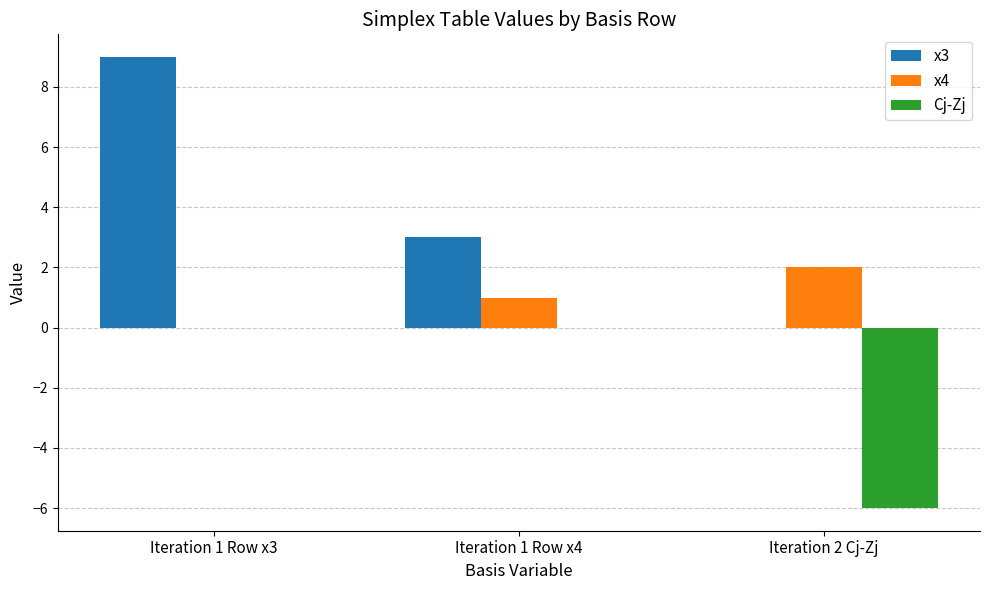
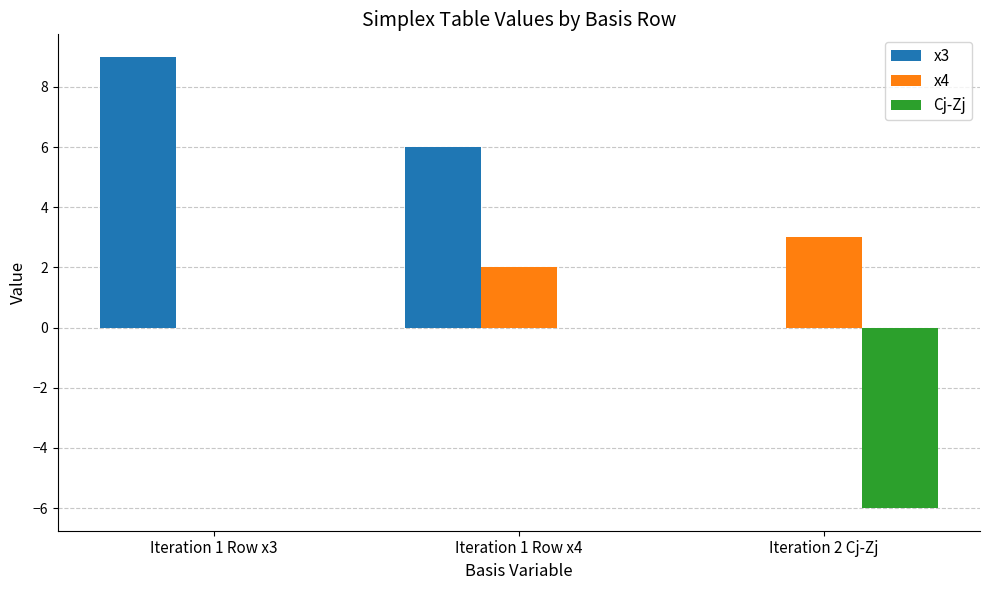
x3, Iteration 1 Row x4: 3 -> 6
x4, Iteration 1 Row x4: 1 -> 2
x4, Iteration 2 Cj-Zj: 2 -> 3
